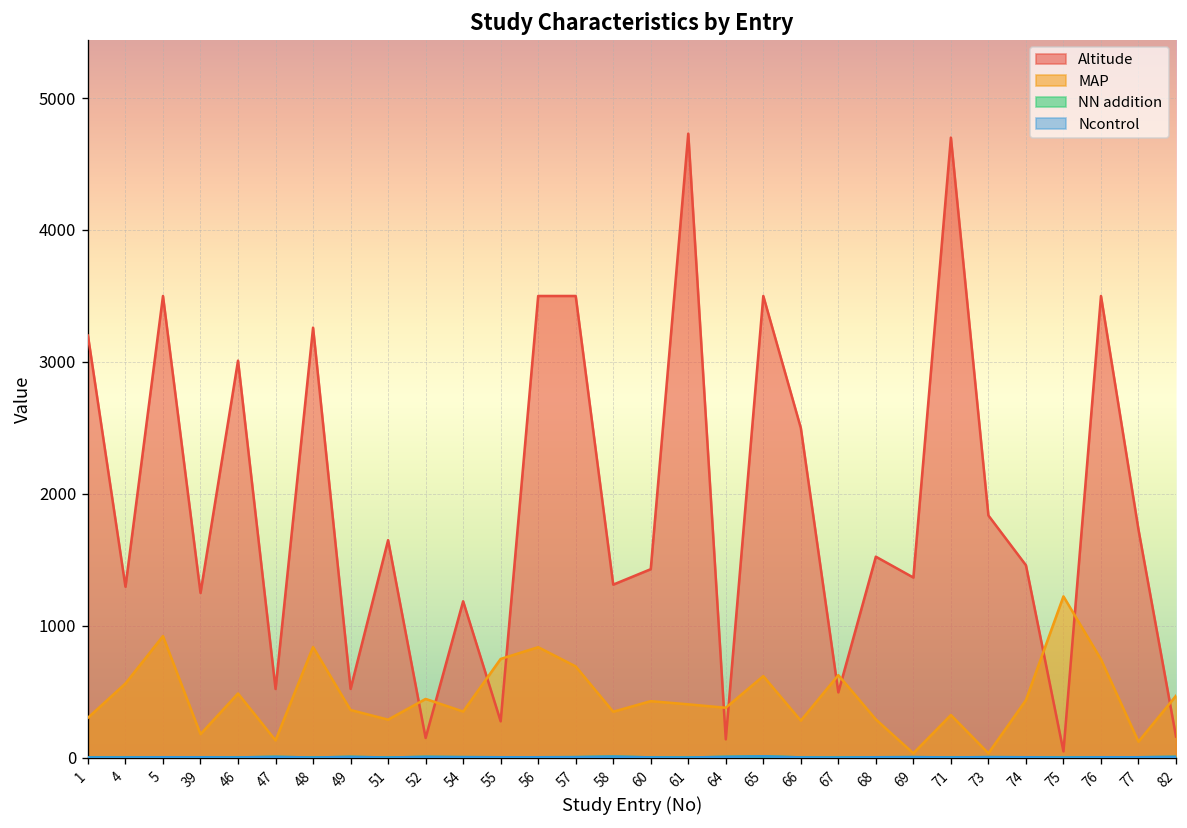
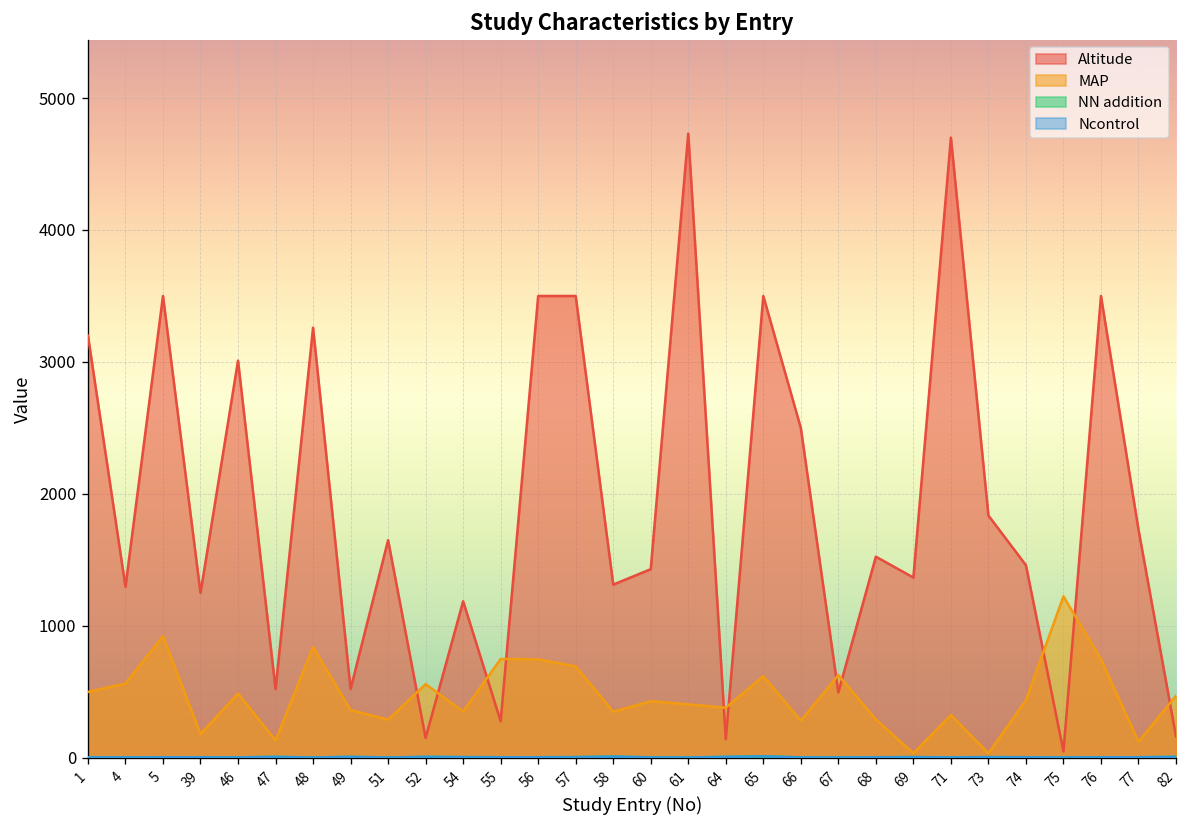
MAP, 1: 300 -> 500
MAP, 52: 450 -> 560
MAP, 56: 840 -> 750
